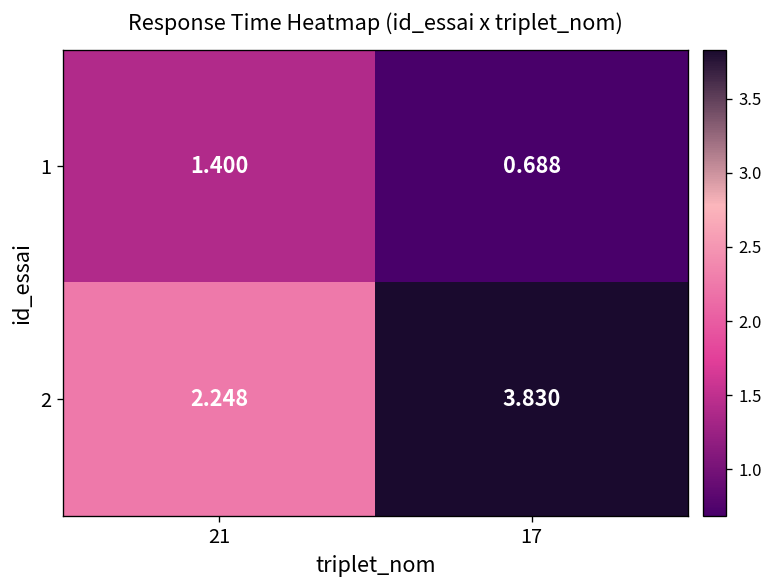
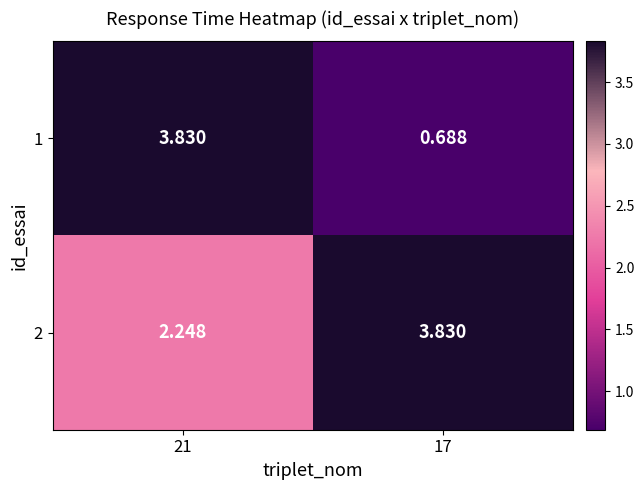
1, 21: 1.400 -> 3.830
